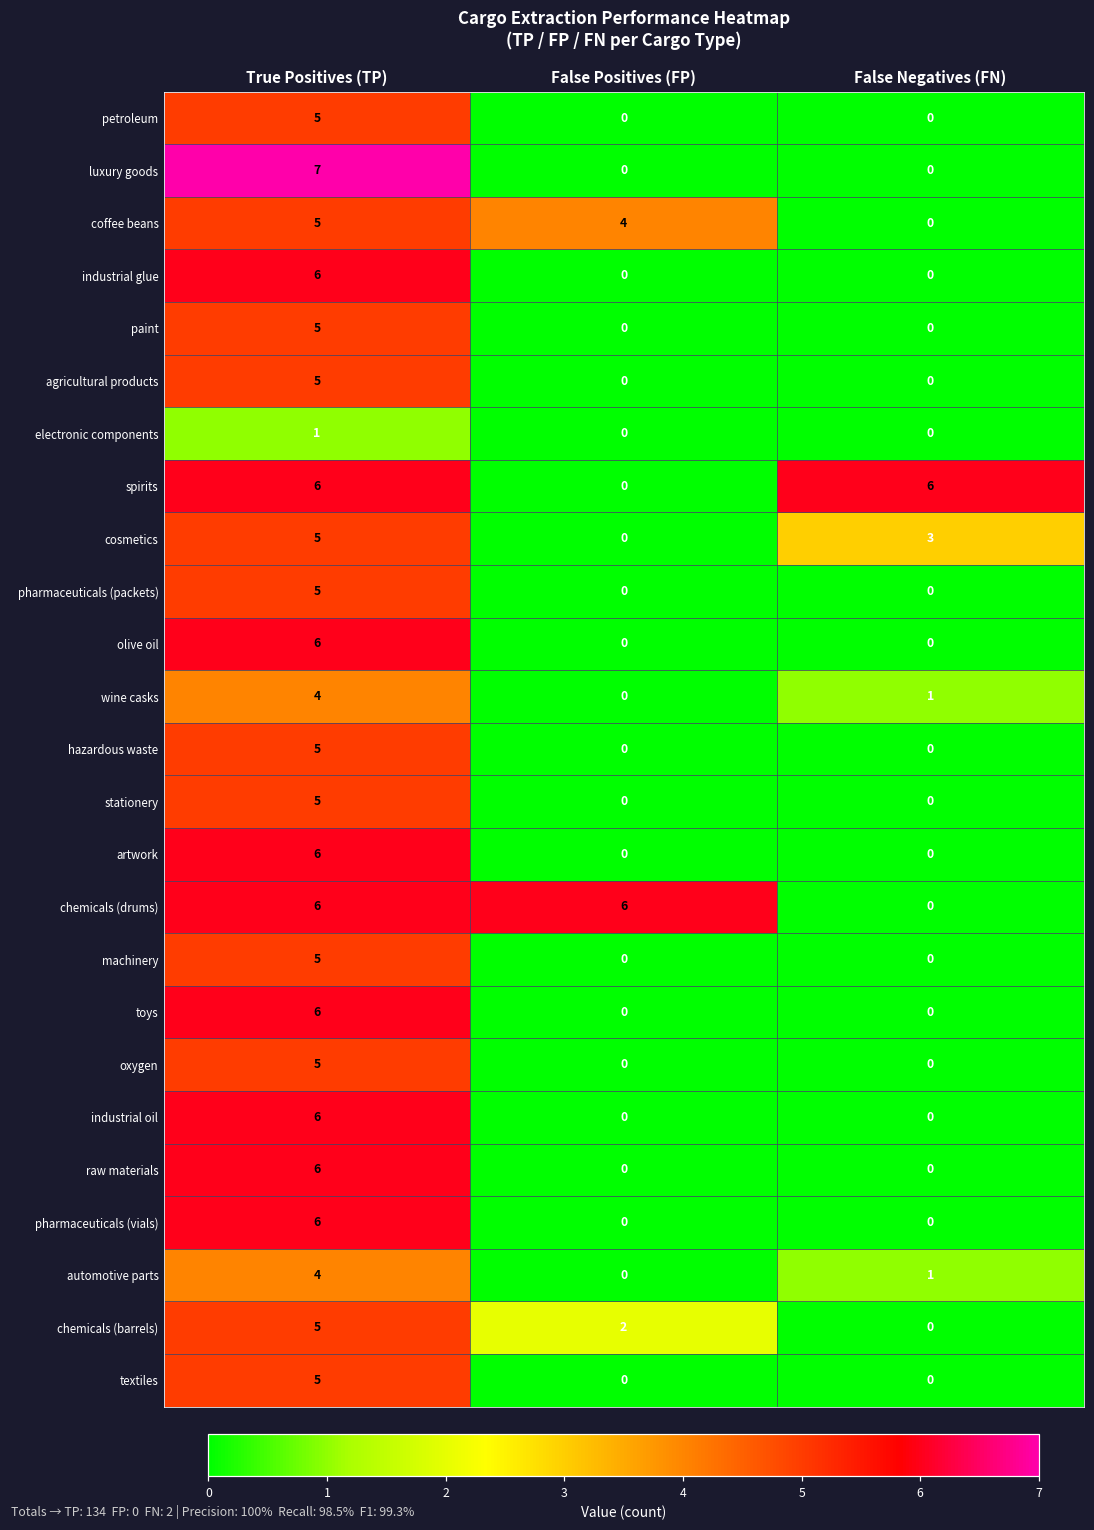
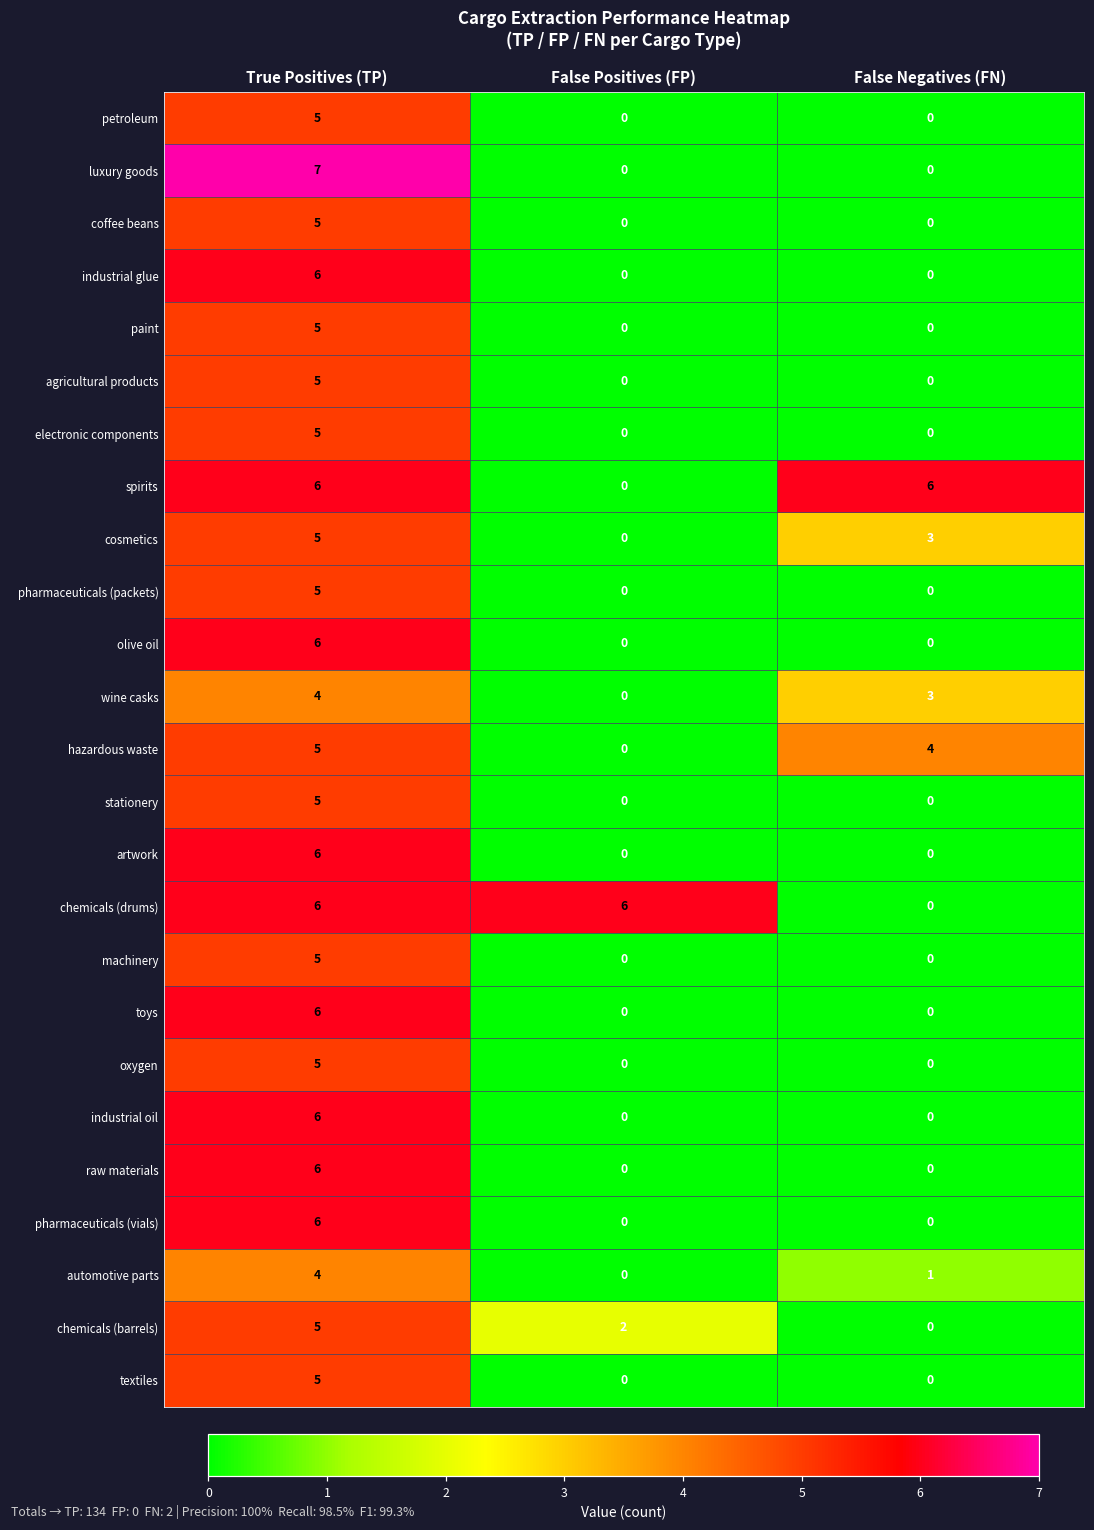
coffee beans, False Positives (FP): 4 -> 0
electronic components, True Positives (TP): 1 -> 5
wine casks, False Negatives (FN): 1 -> 3
hazardous waste, False Negatives (FN): 0 -> 4
